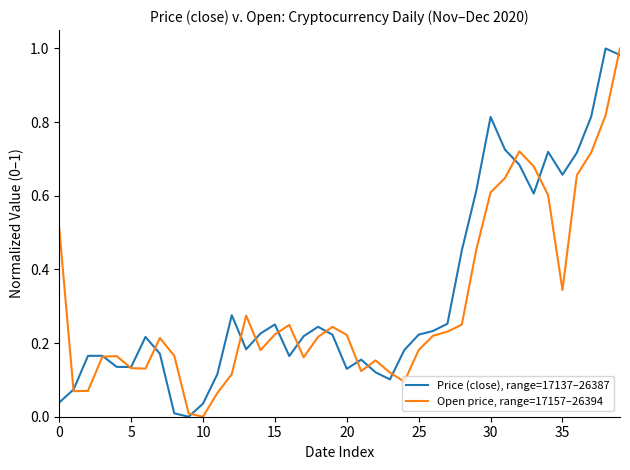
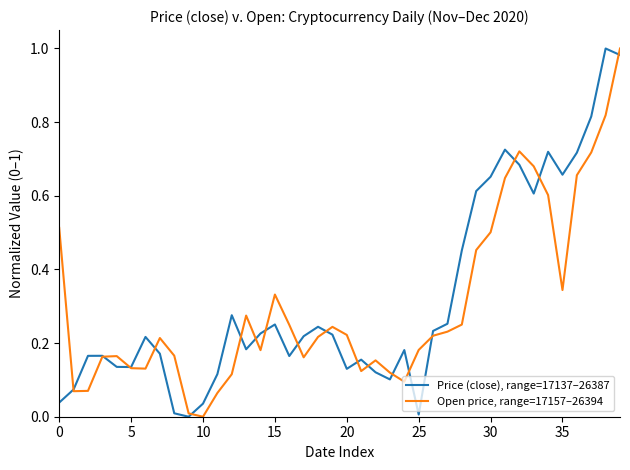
Open price, range=17157–26394, 15: 0.22 -> 0.33
Price (close), range=17137–26387, 25: 0.22 -> 0.01
Price (close), range=17137–26387, 30: 0.81 -> 0.65
Open price, range=17157–26394, 30: 0.61 -> 0.50
